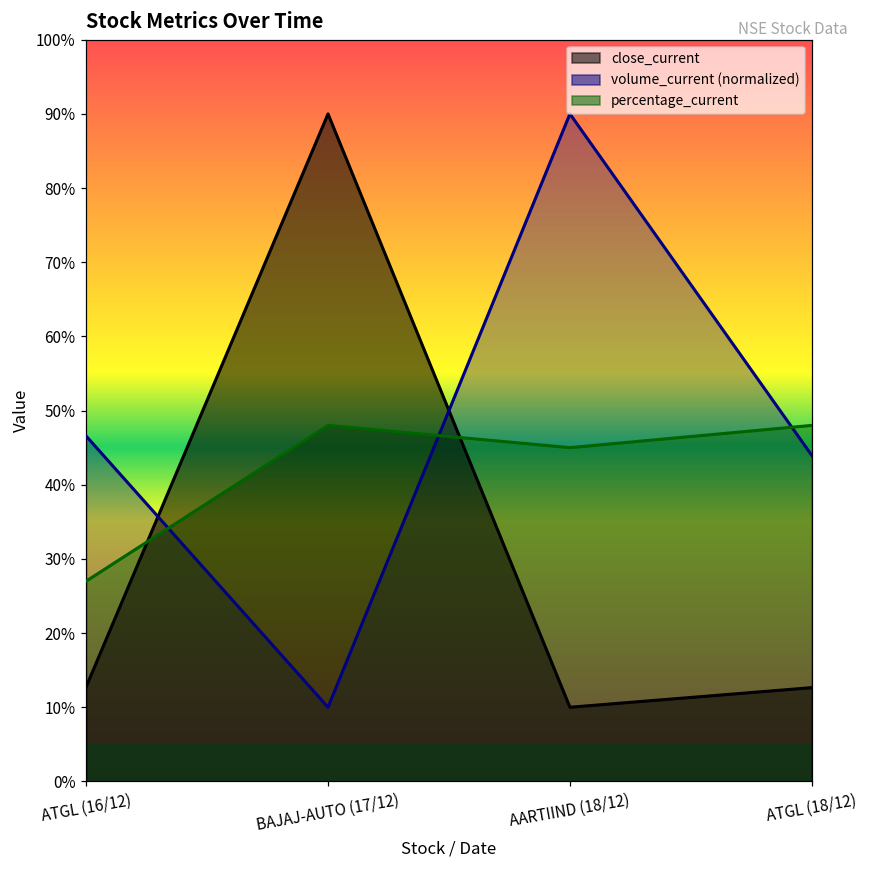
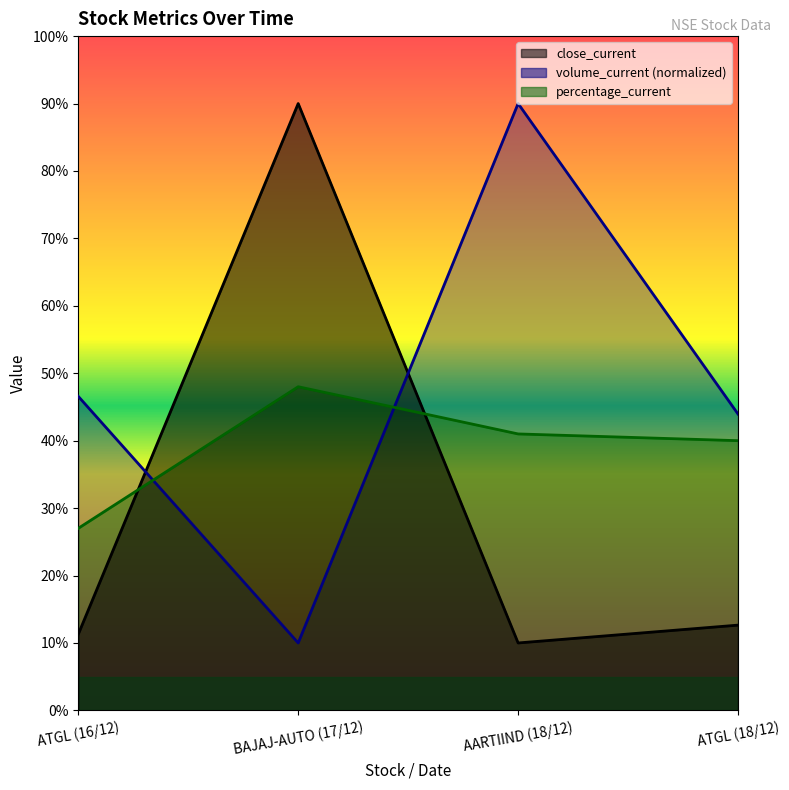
close_current, ATGL (16/12): 13% -> 11%
percentage_current, AARTIIND (18/12): 45% -> 41%
percentage_current, ATGL (18/12): 48% -> 40%
